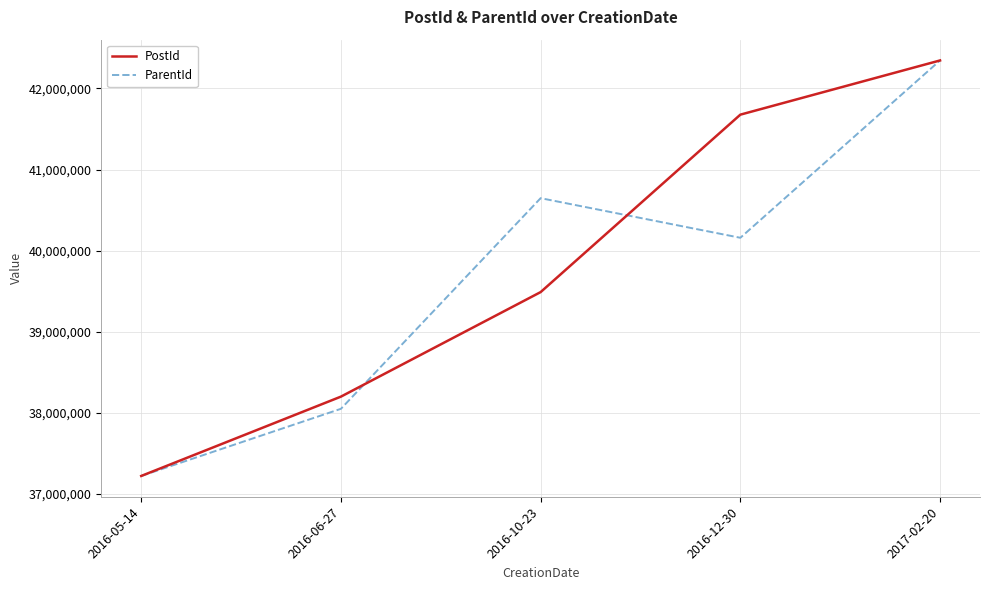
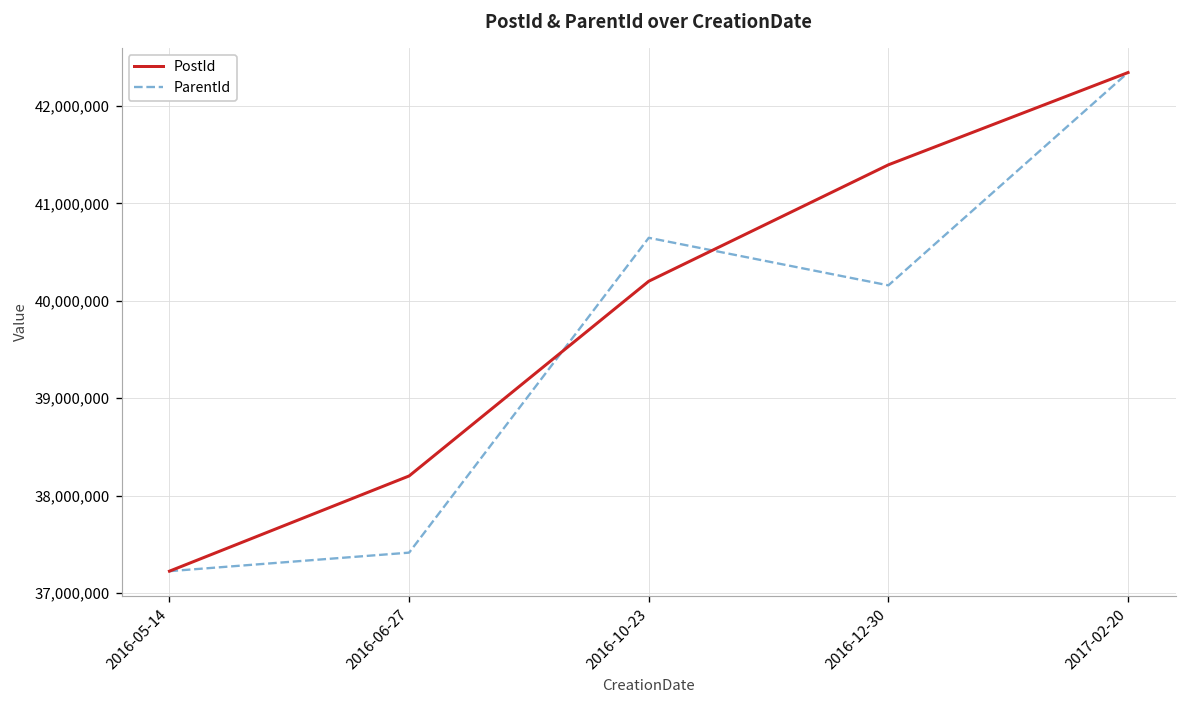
ParentId, 2016-06-27: 38,100,000 -> 37,400,000
PostId, 2016-10-23: 39,500,000 -> 40,200,000
PostId, 2016-12-30: 41,700,000 -> 41,400,000
